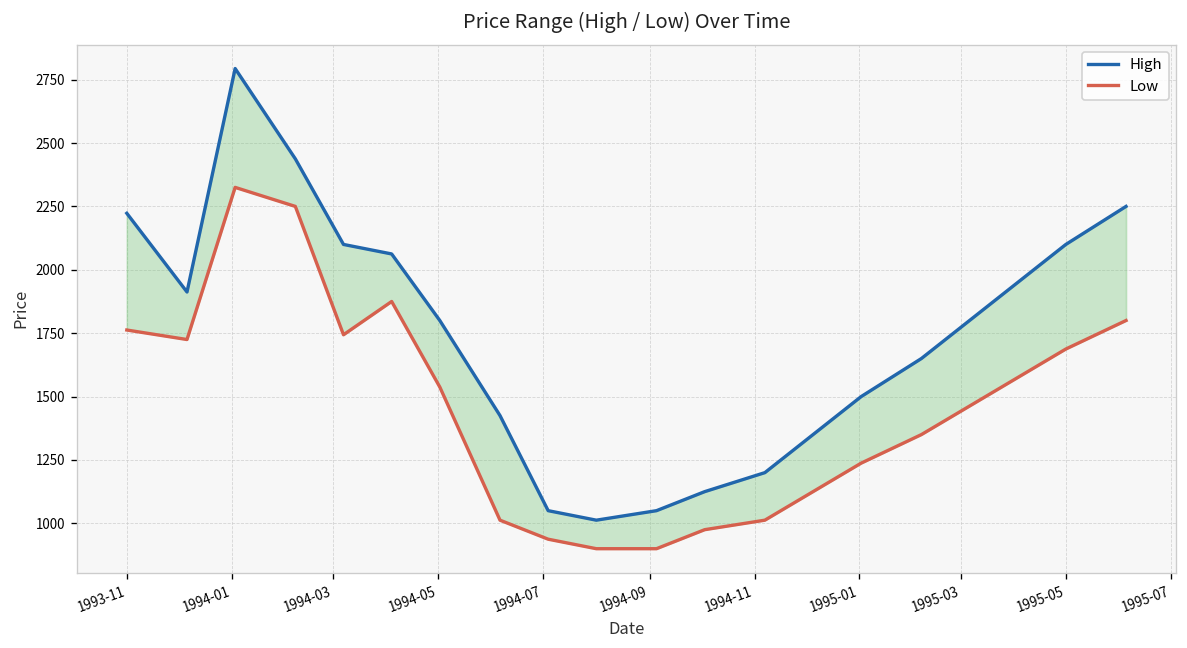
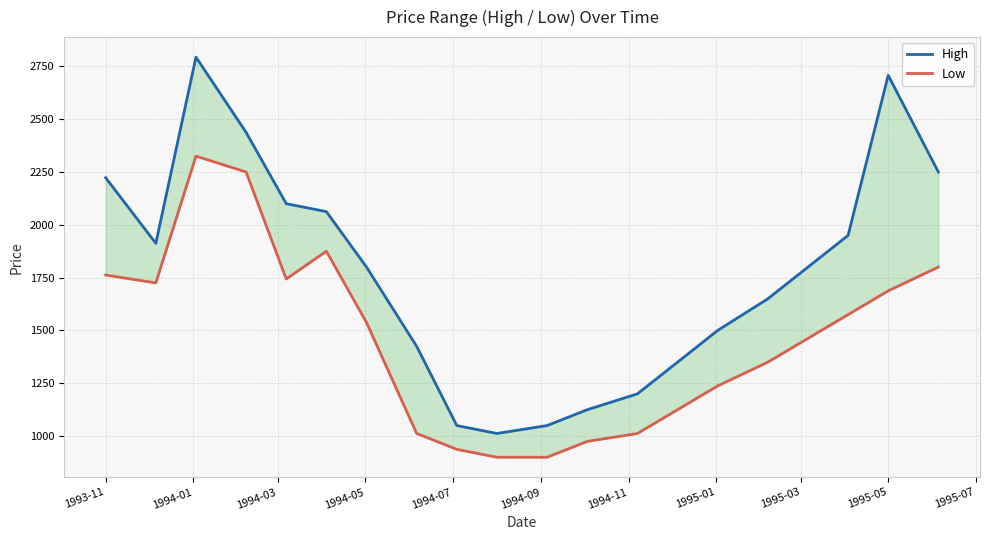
High, 1995-05: 2100 -> 2710
